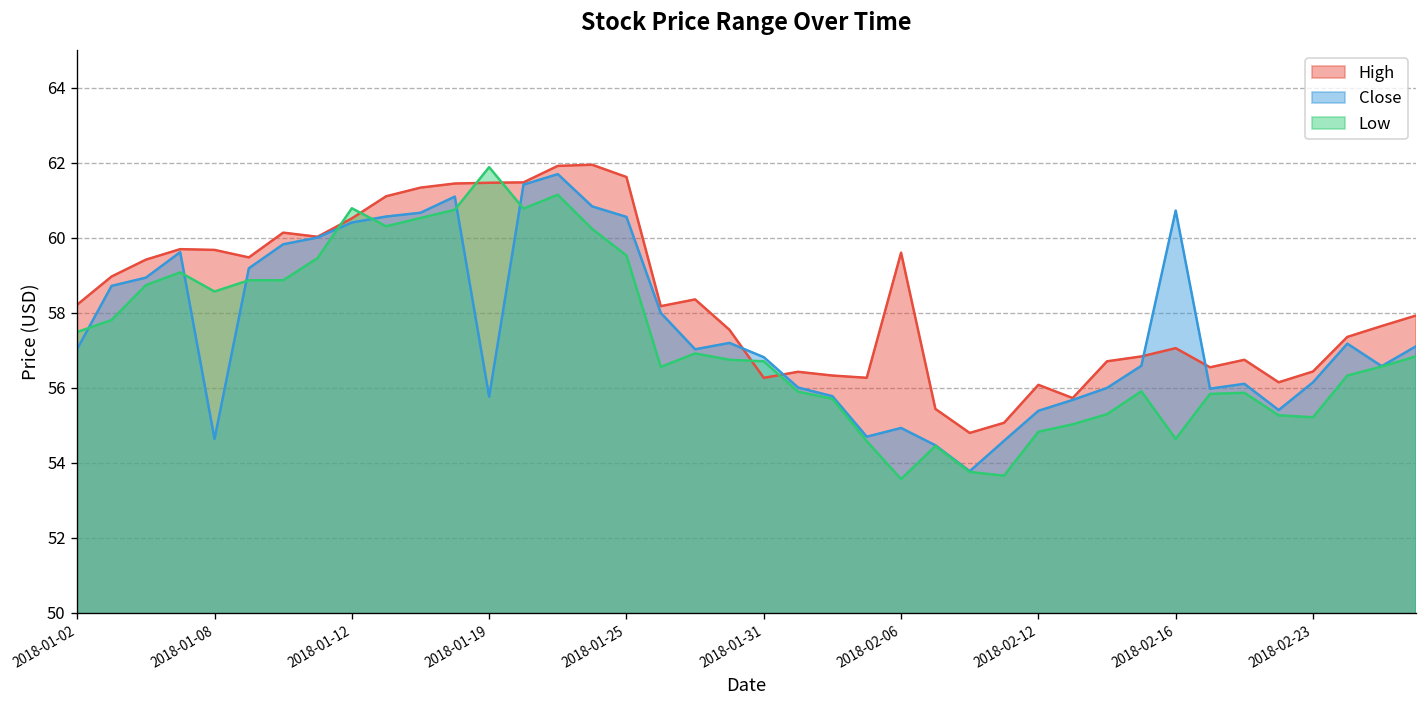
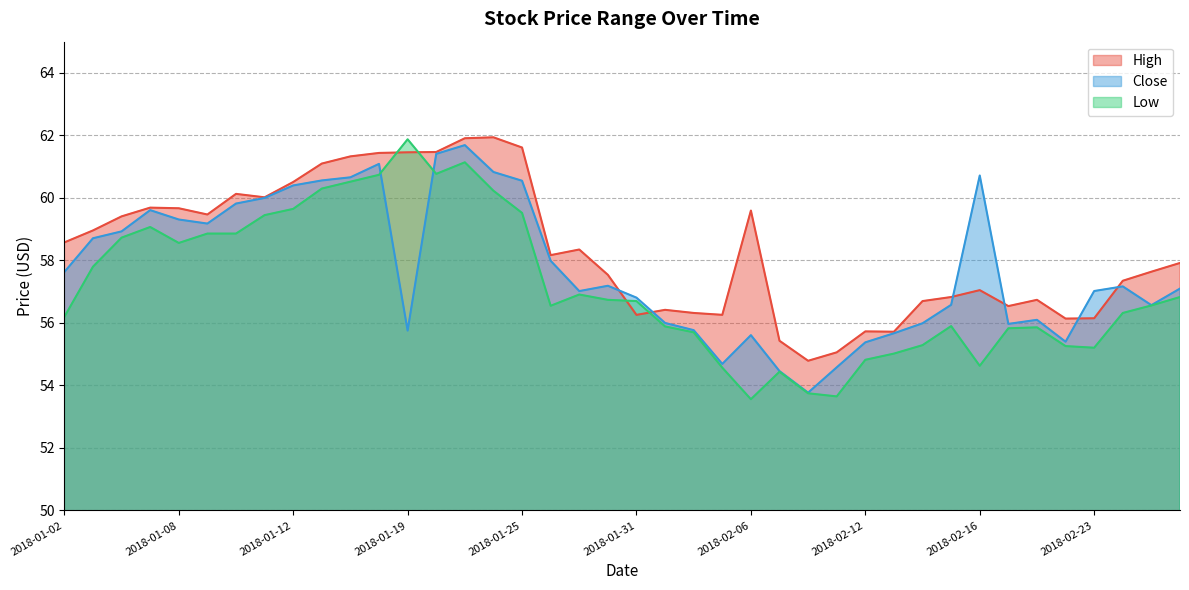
High, 2018-01-02: 58.2 -> 58.6
Close, 2018-01-02: 57.0 -> 57.6
Low, 2018-01-02: 57.5 -> 56.2
Close, 2018-01-08: 54.6 -> 59.3
Low, 2018-01-12: 60.8 -> 59.7
Close, 2018-02-06: 54.9 -> 55.6
High, 2018-02-12: 56.1 -> 55.7
High, 2018-02-23: 56.4 -> 56.2
Close, 2018-02-23: 56.1 -> 57.0
